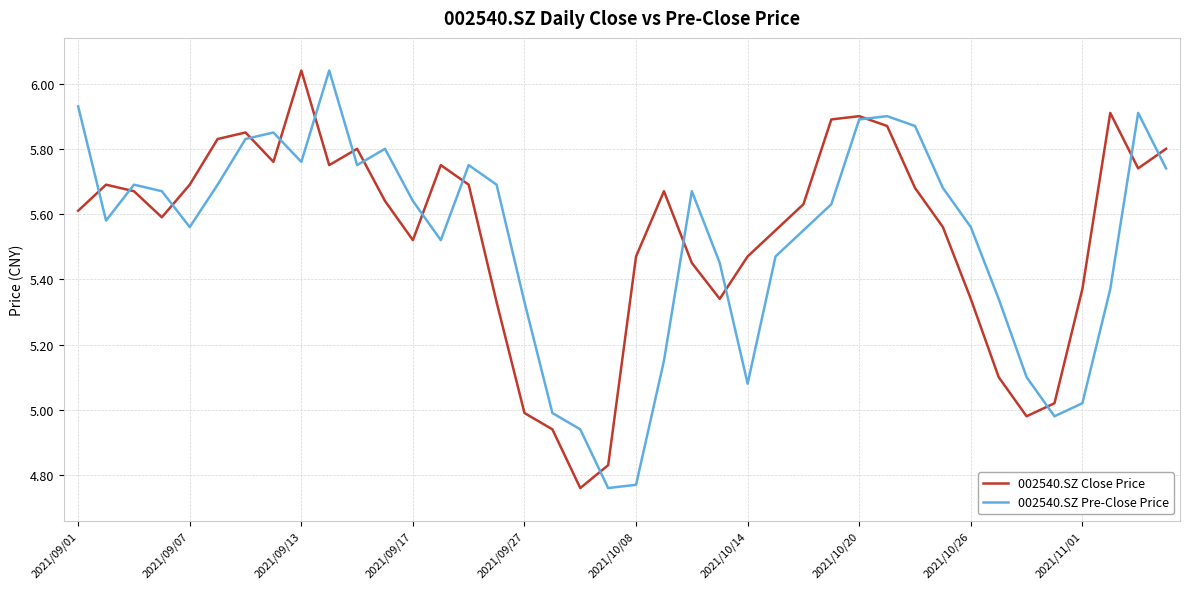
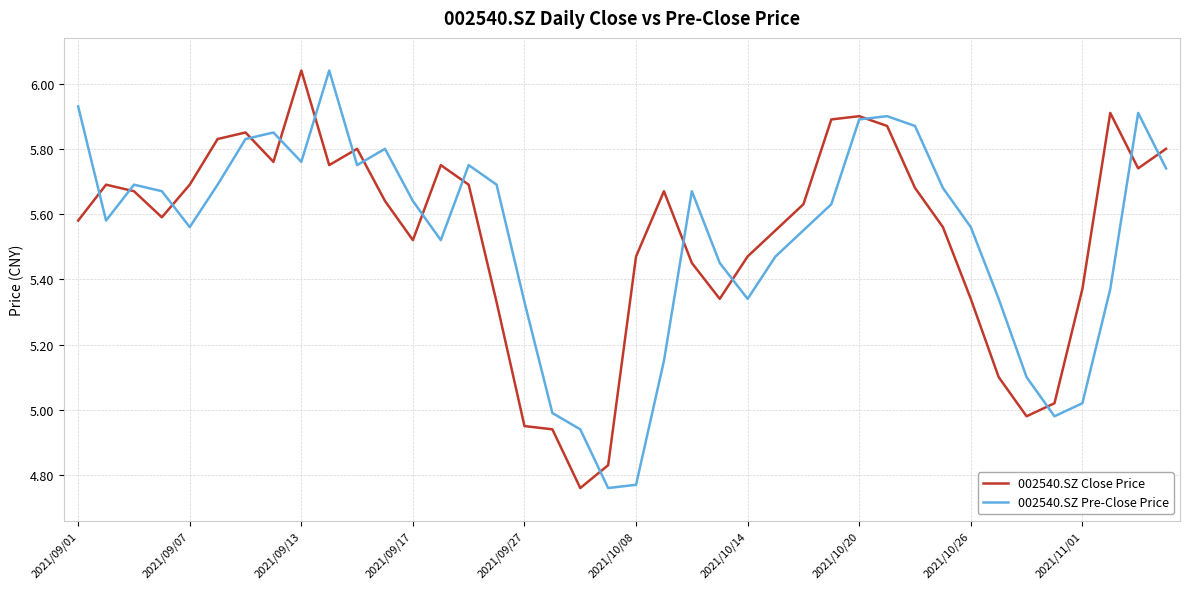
002540.SZ Close Price, 2021/09/01: 5.61 -> 5.58
002540.SZ Close Price, 2021/09/27: 4.99 -> 4.95
002540.SZ Pre-Close Price, 2021/10/14: 5.08 -> 5.34
